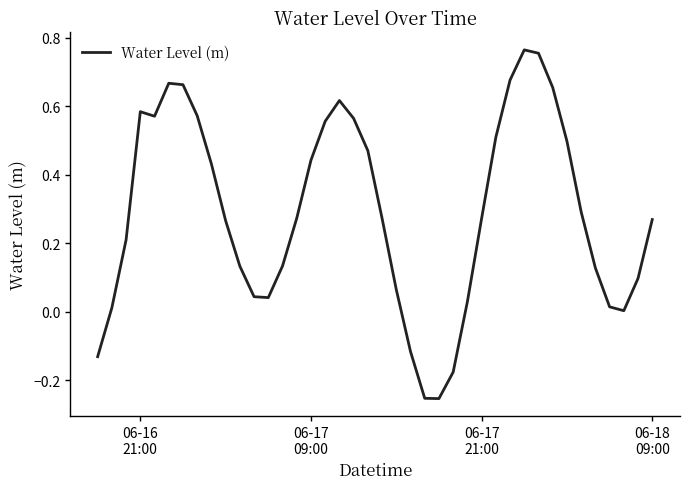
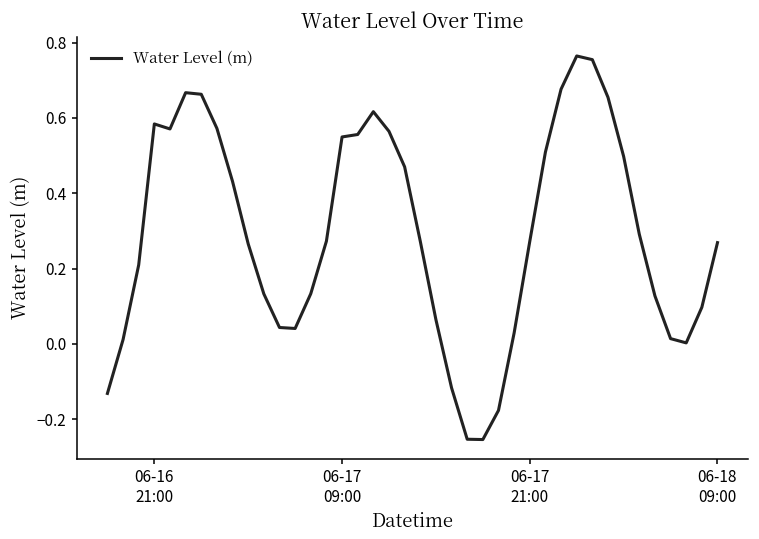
06-17 09:00: 0.44 -> 0.55
